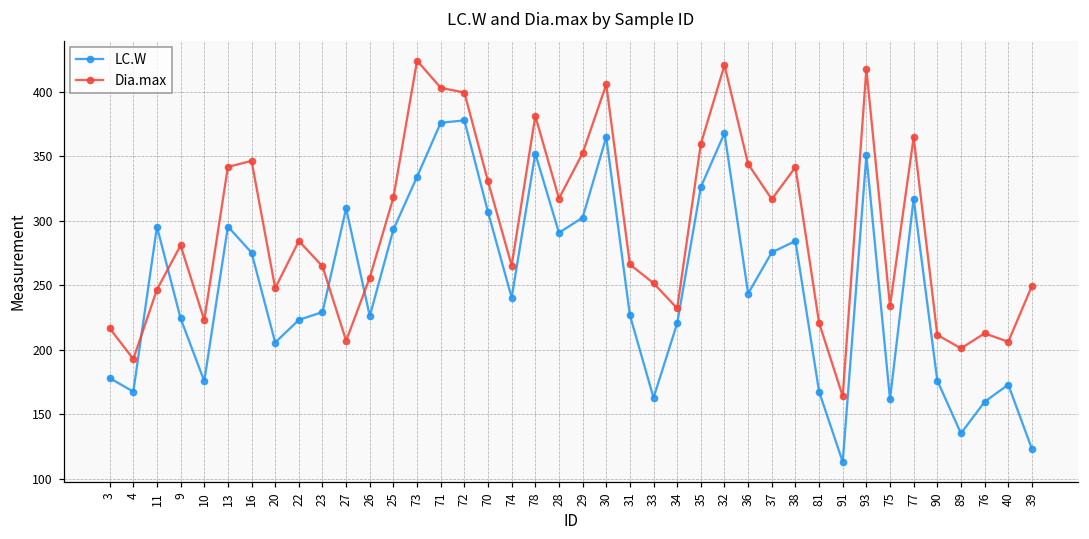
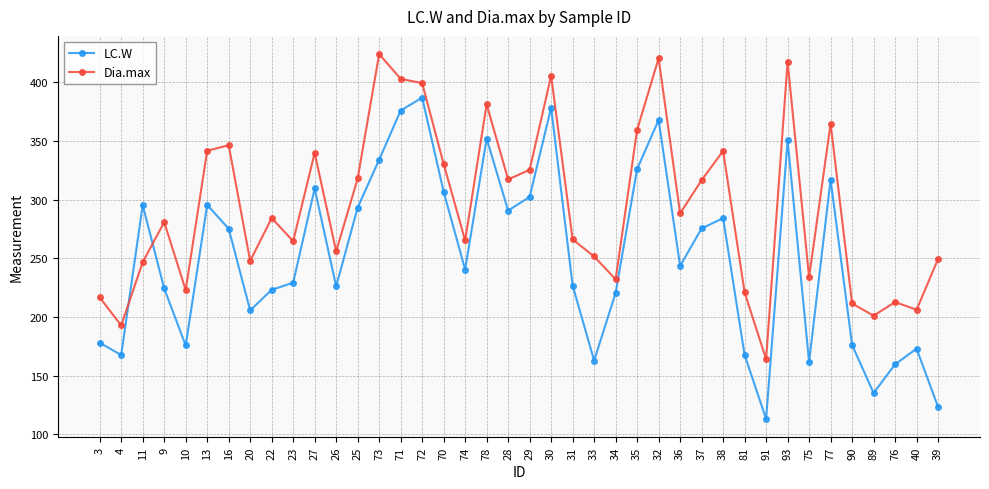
Dia.max, 27: 207 -> 340
LC.W, 72: 378 -> 387
Dia.max, 29: 352 -> 325
LC.W, 30: 365 -> 378
Dia.max, 36: 344 -> 288
